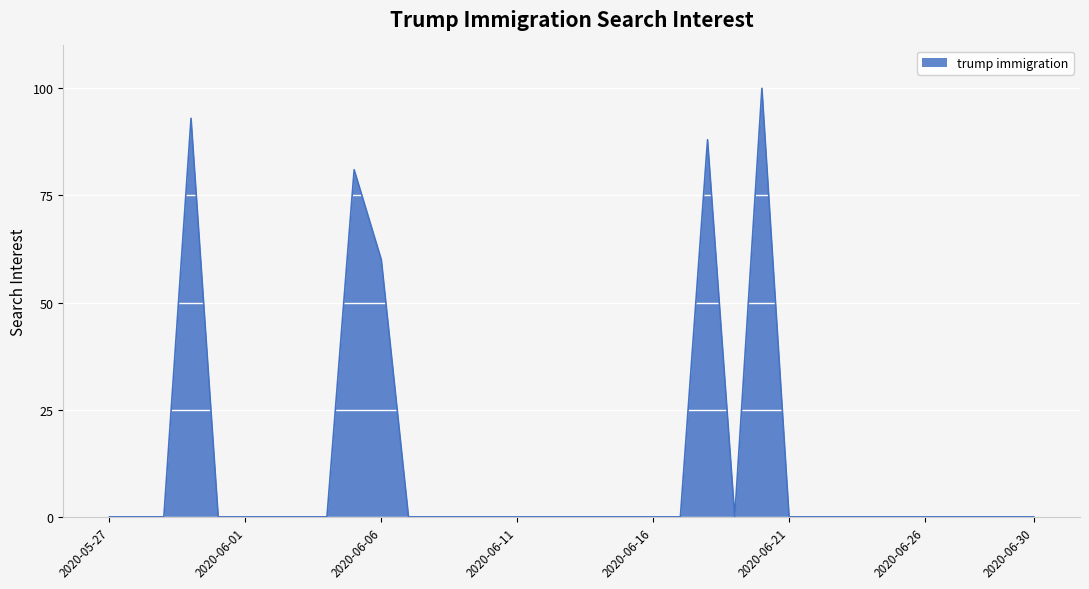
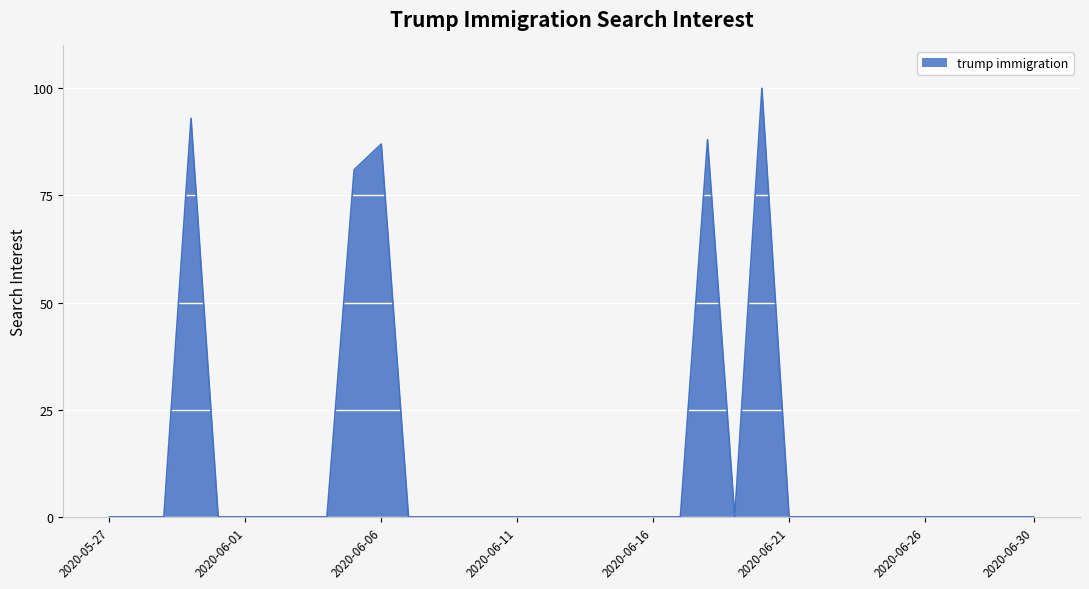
2020-06-06: 60 -> 87
